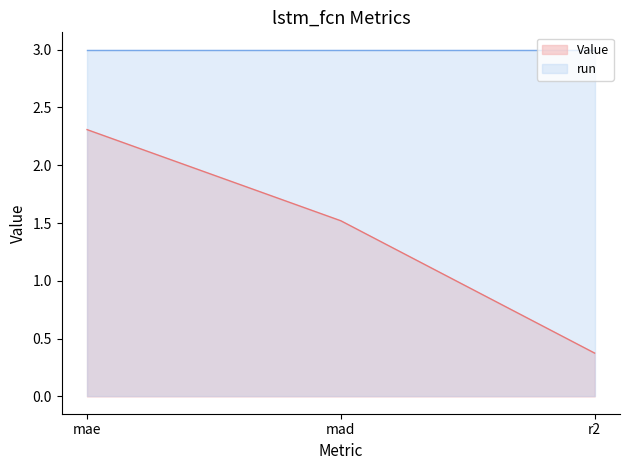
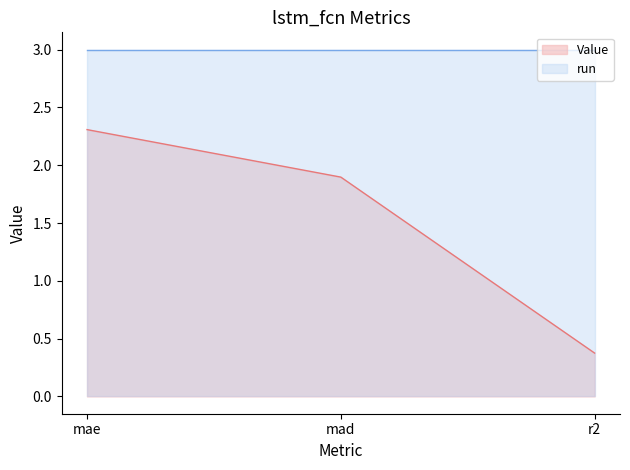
Value, mad: 1.52 -> 1.90
